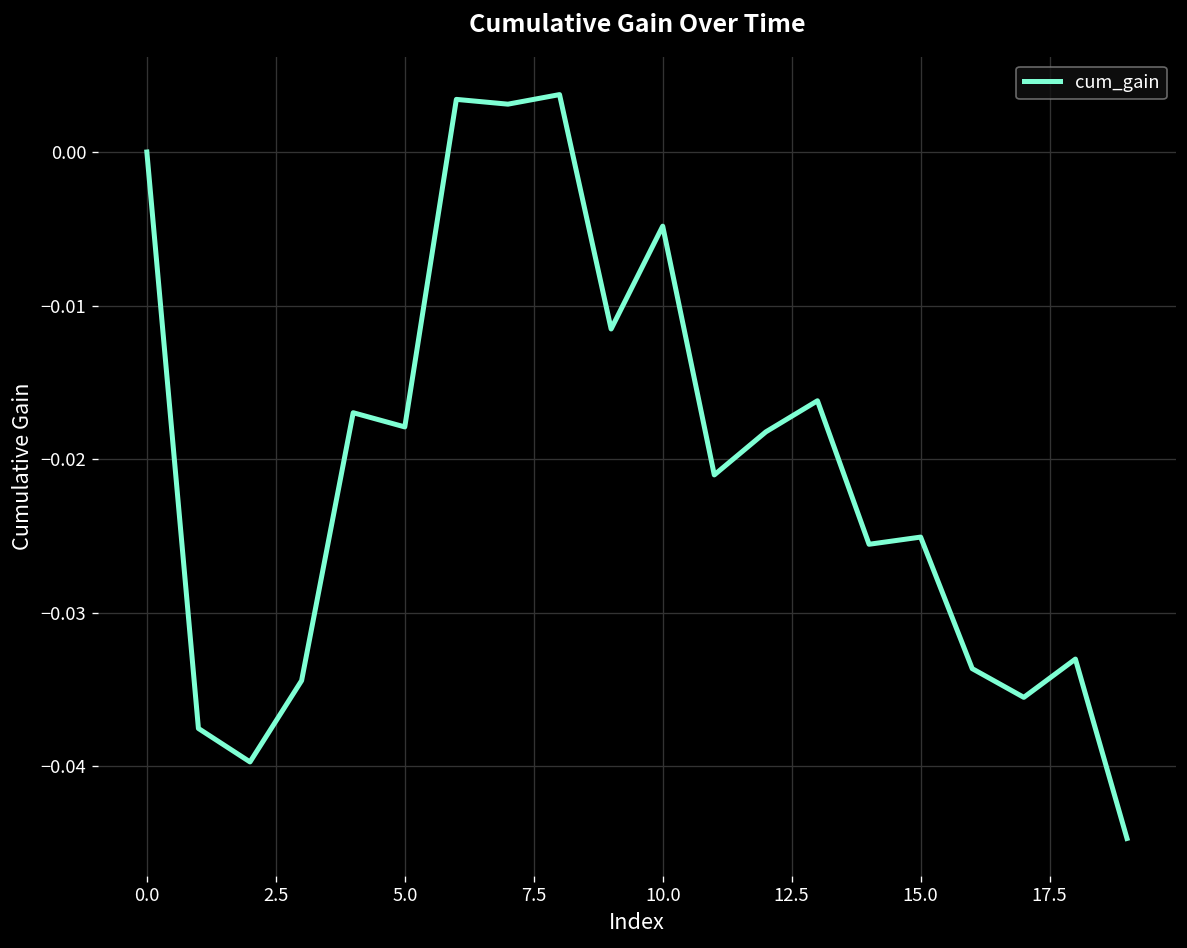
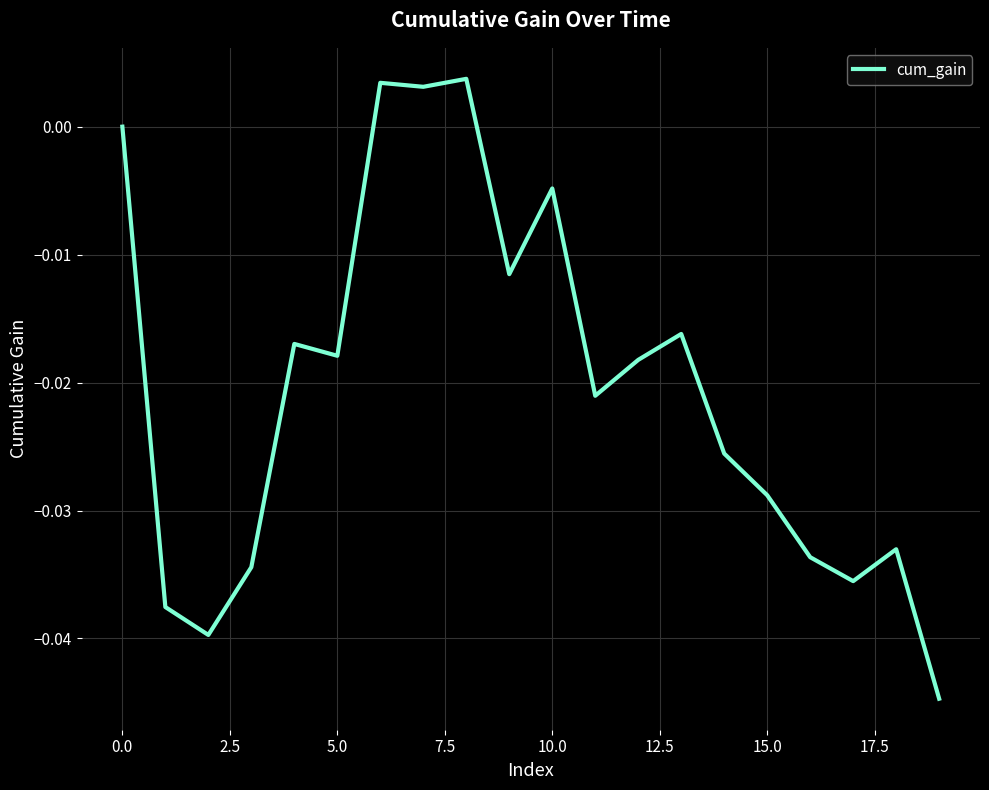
15.0: -0.0251 -> -0.0288
